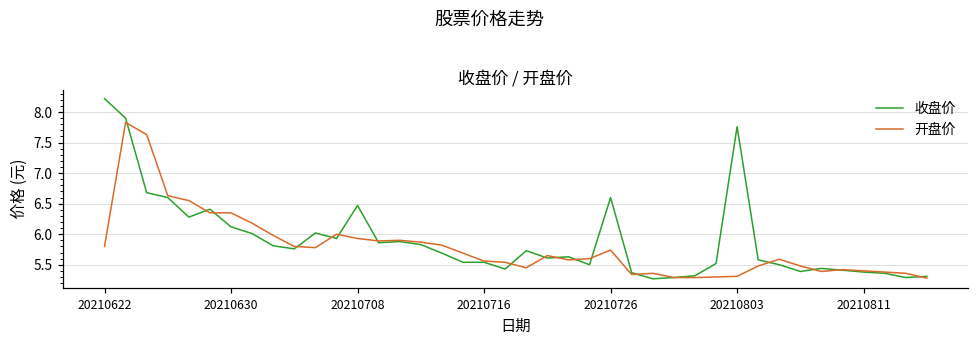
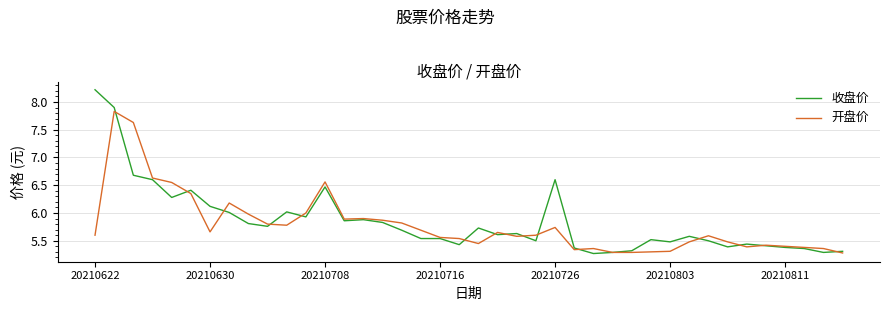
开盘价, 20210622: 5.8 -> 5.6
开盘价, 20210630: 6.4 -> 5.7
开盘价, 20210708: 5.9 -> 6.6
收盘价, 20210803: 7.8 -> 5.5
